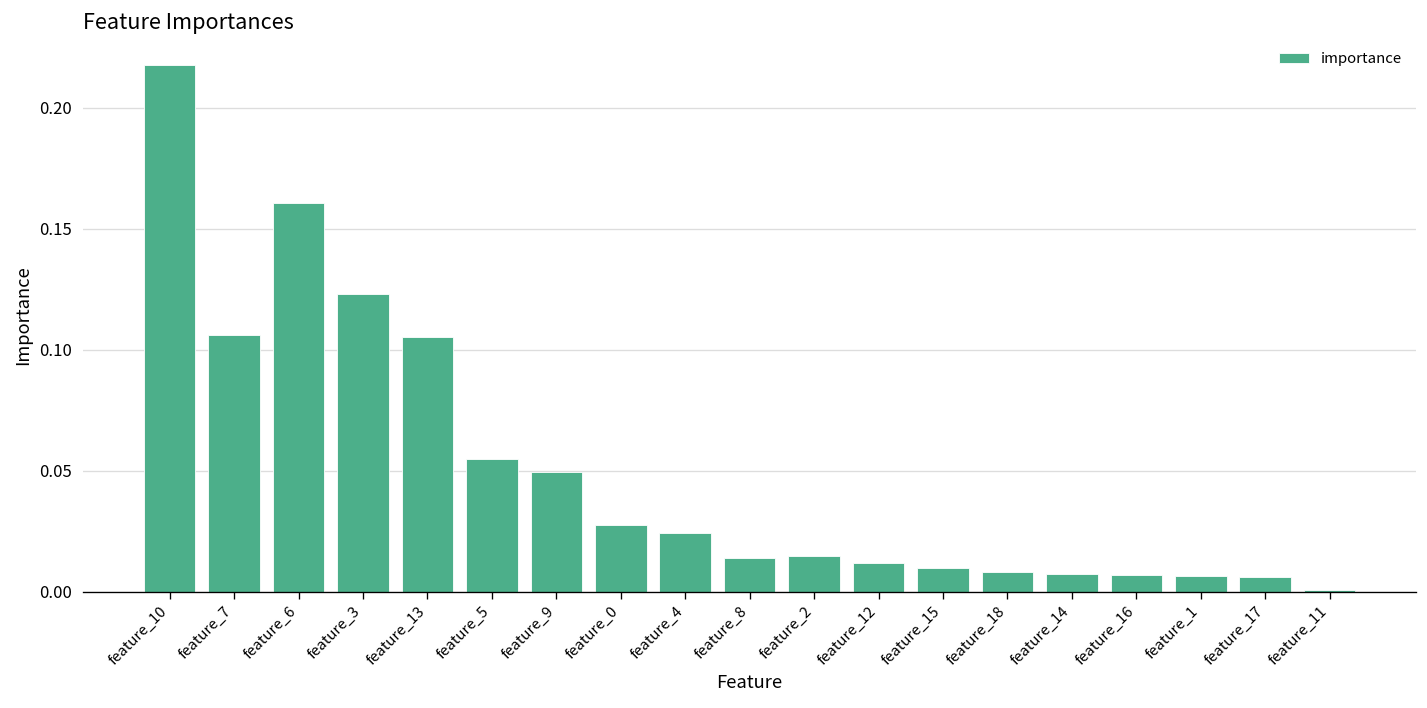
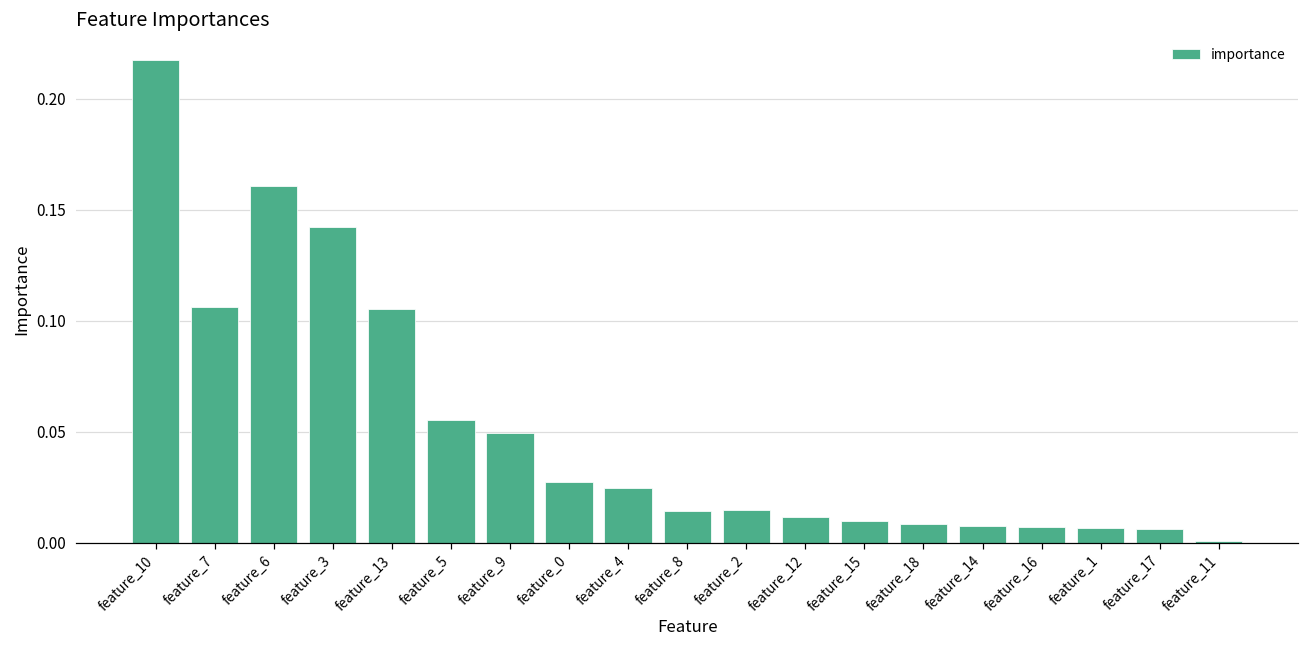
feature_3: 0.123 -> 0.142
